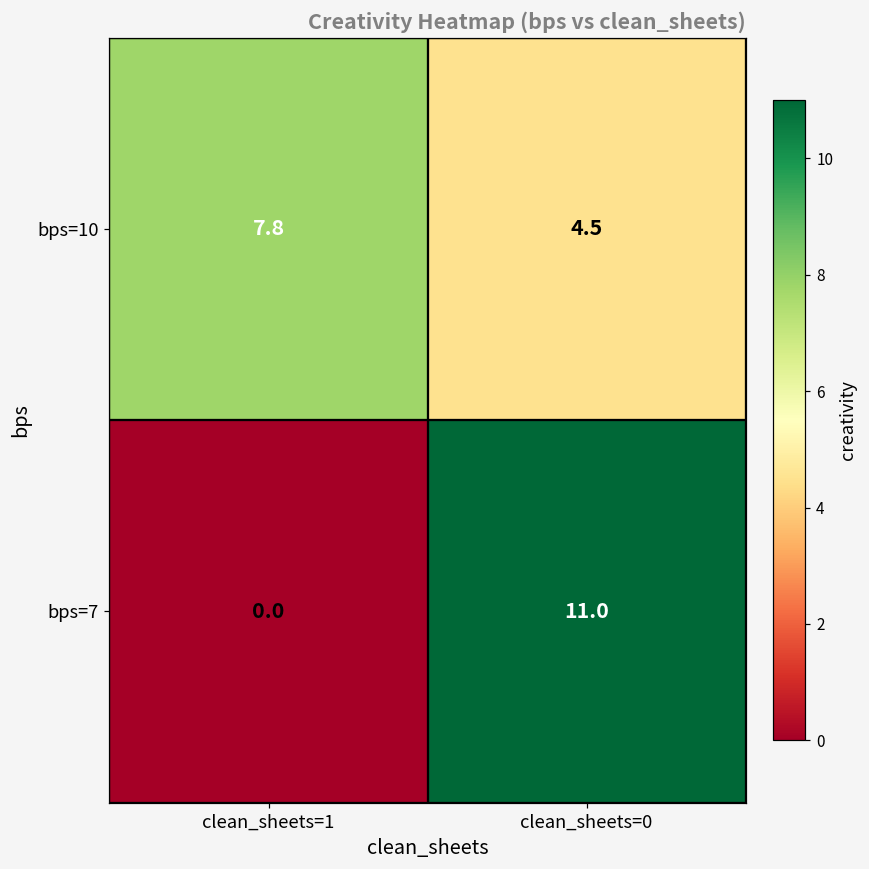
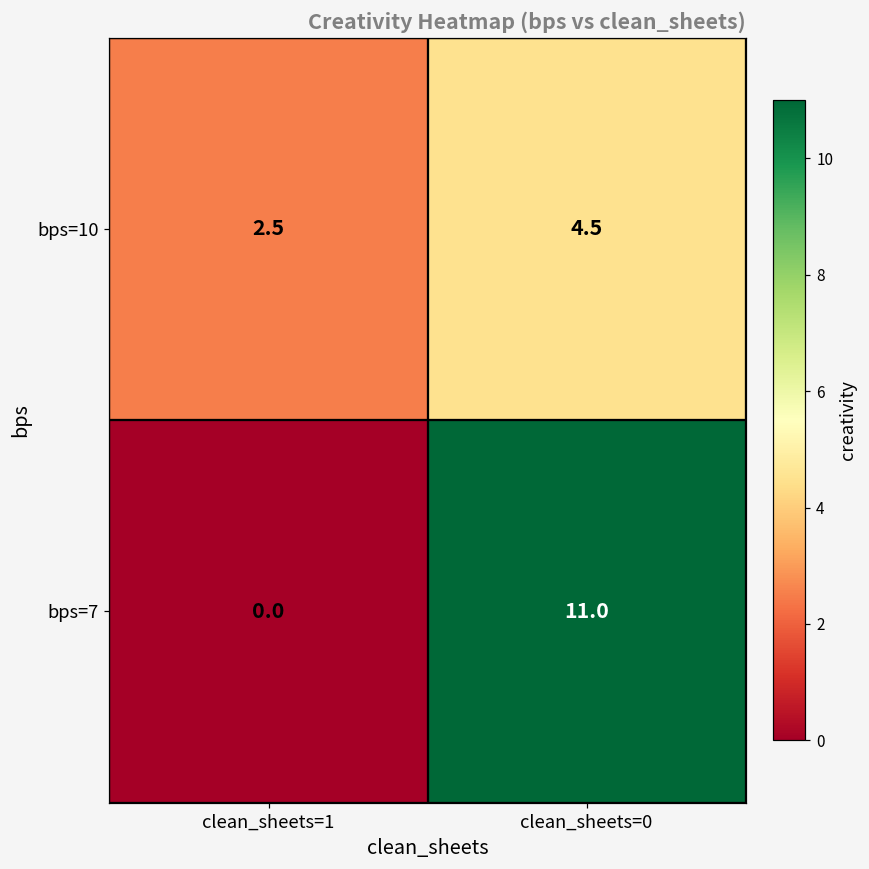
bps=10, clean_sheets=1: 7.8 -> 2.5
